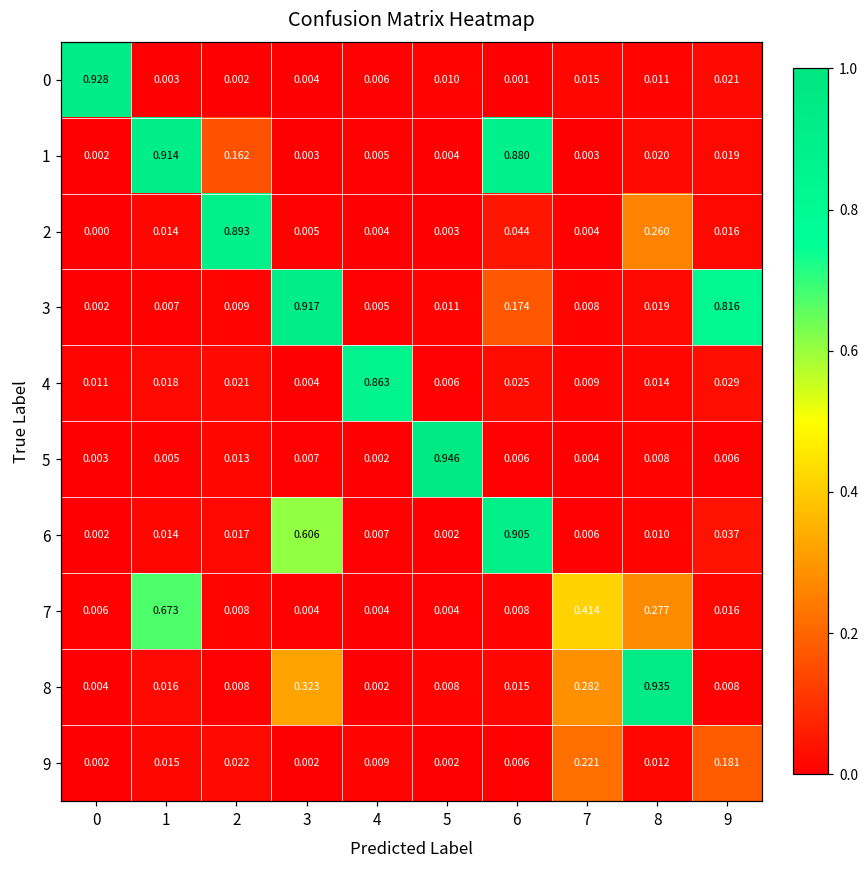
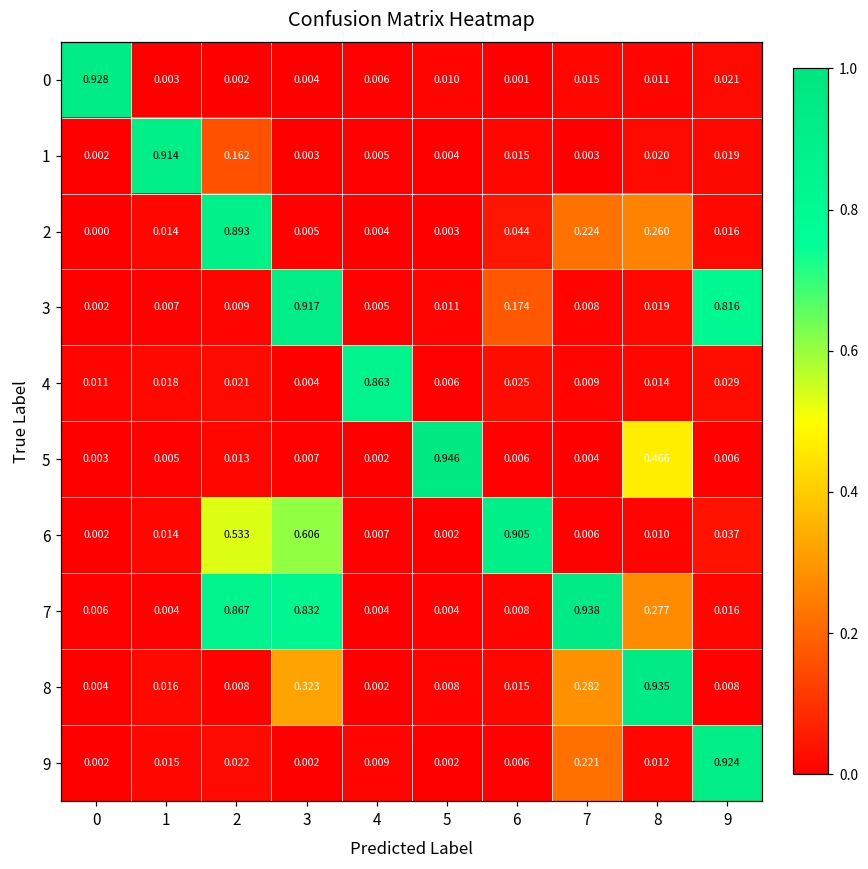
1, 6: 0.880 -> 0.015
2, 7: 0.004 -> 0.224
5, 8: 0.008 -> 0.466
6, 2: 0.017 -> 0.533
7, 1: 0.673 -> 0.004
7, 2: 0.008 -> 0.867
7, 3: 0.004 -> 0.832
7, 7: 0.414 -> 0.938
9, 9: 0.181 -> 0.924
